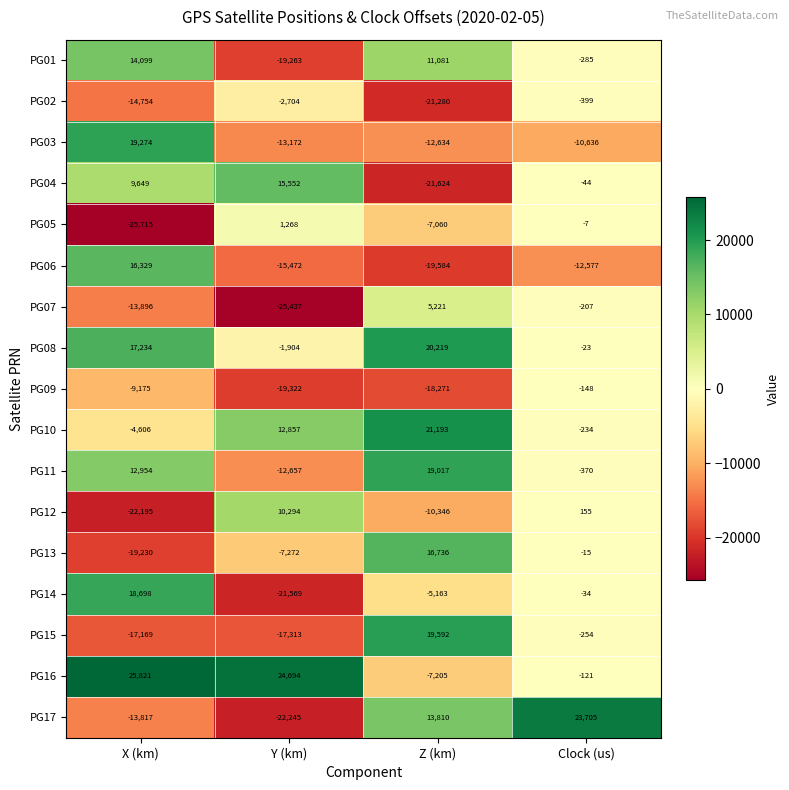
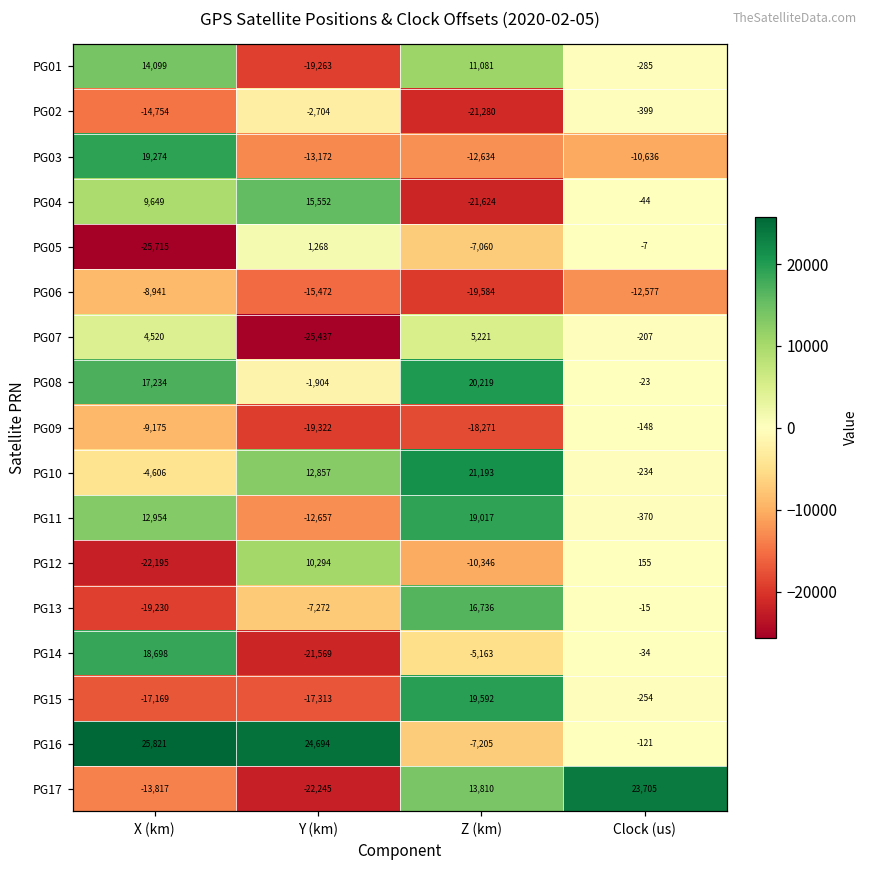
PG06, X (km): 16,329 -> -8,941
PG07, X (km): -13,896 -> 4,520
